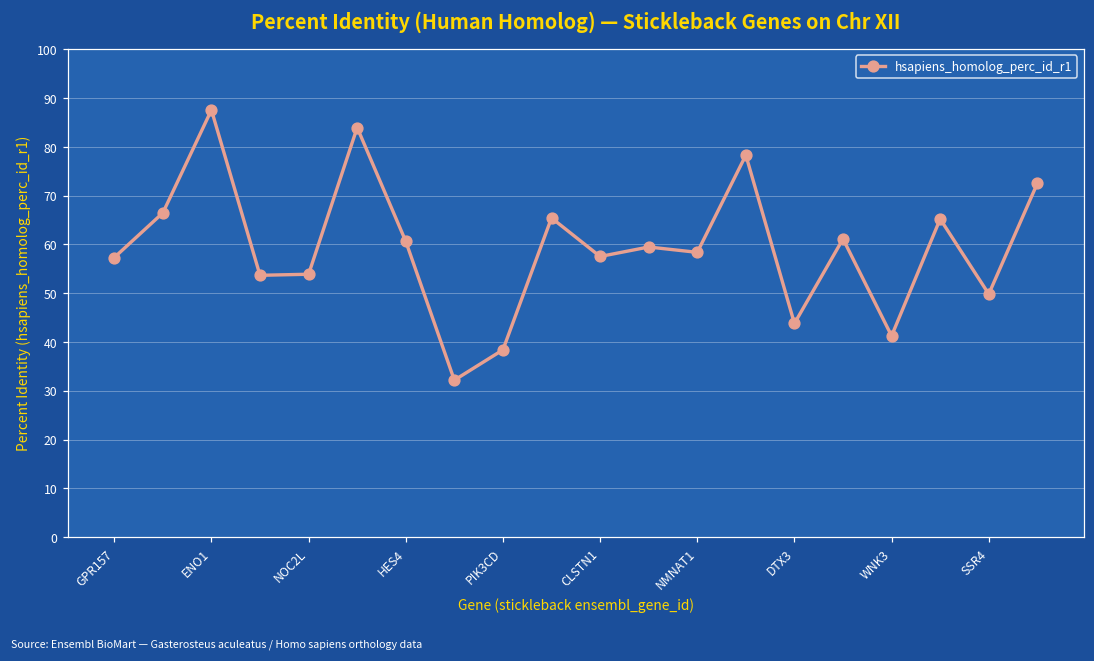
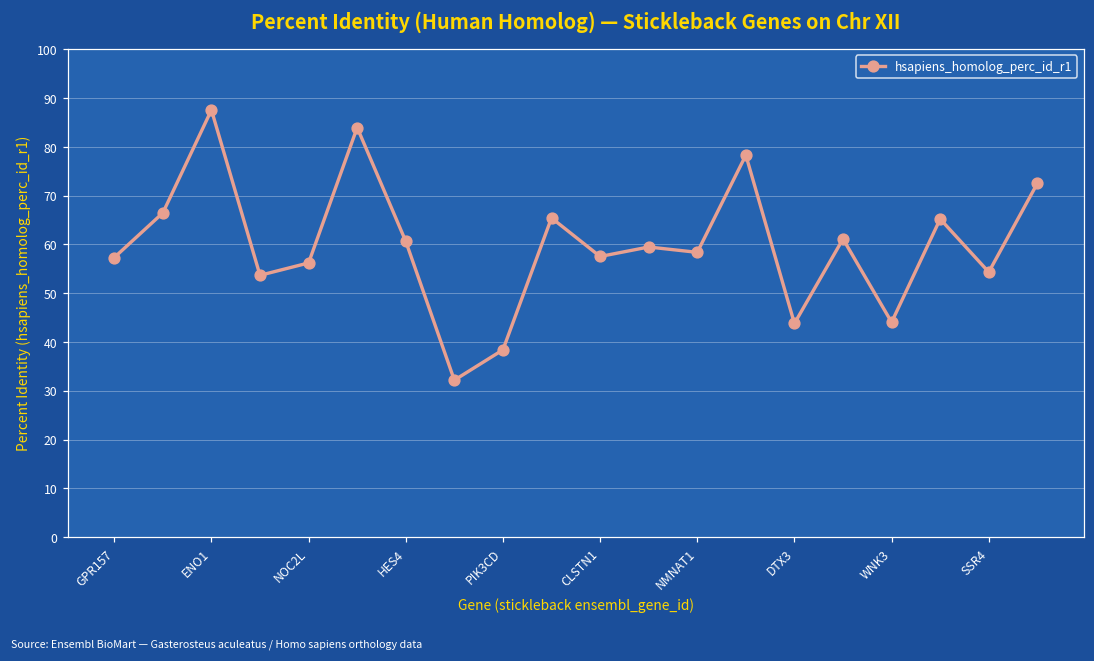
NOC2L: 54 -> 56
WNK3: 41 -> 44
SSR4: 50 -> 54
